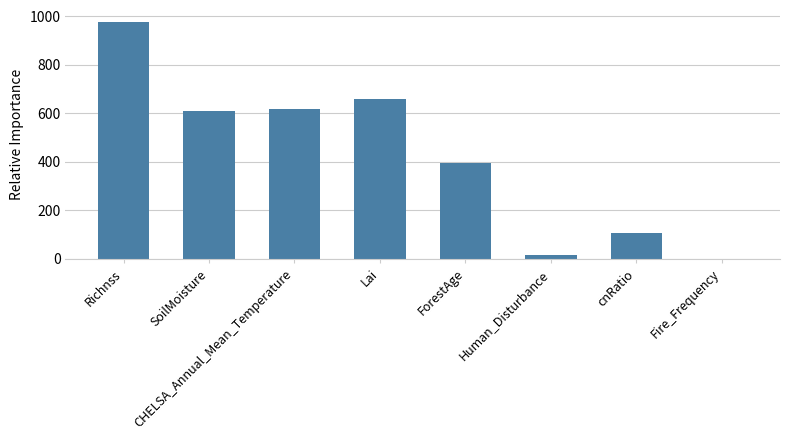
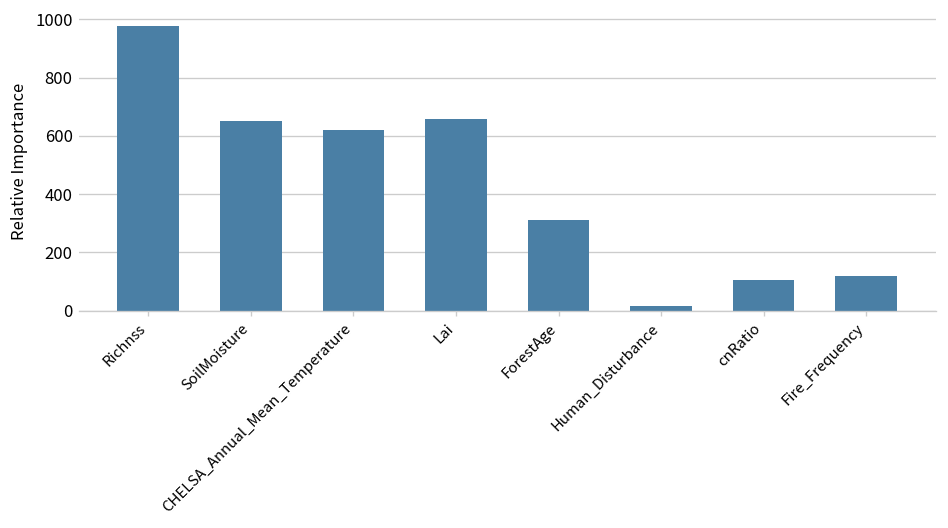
SoilMoisture: 610 -> 650
ForestAge: 400 -> 310
Fire_Frequency: 0 -> 120
